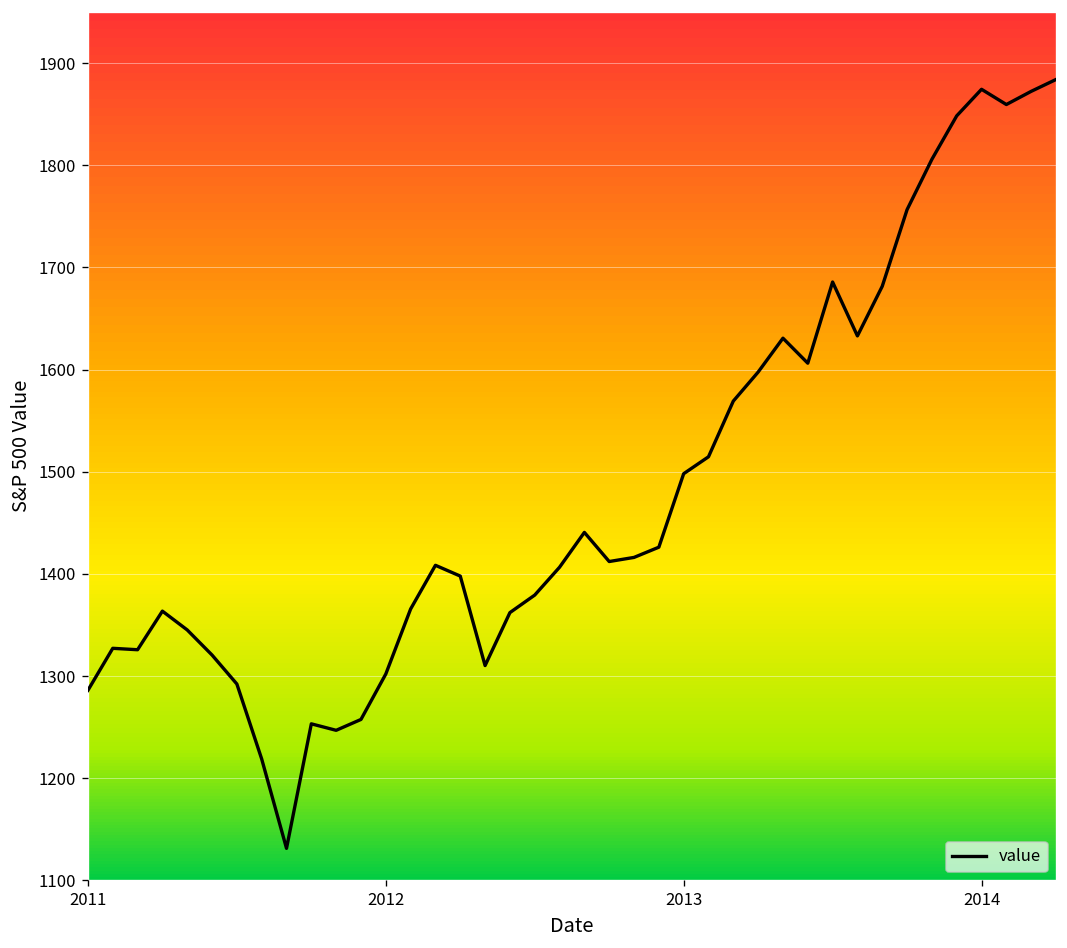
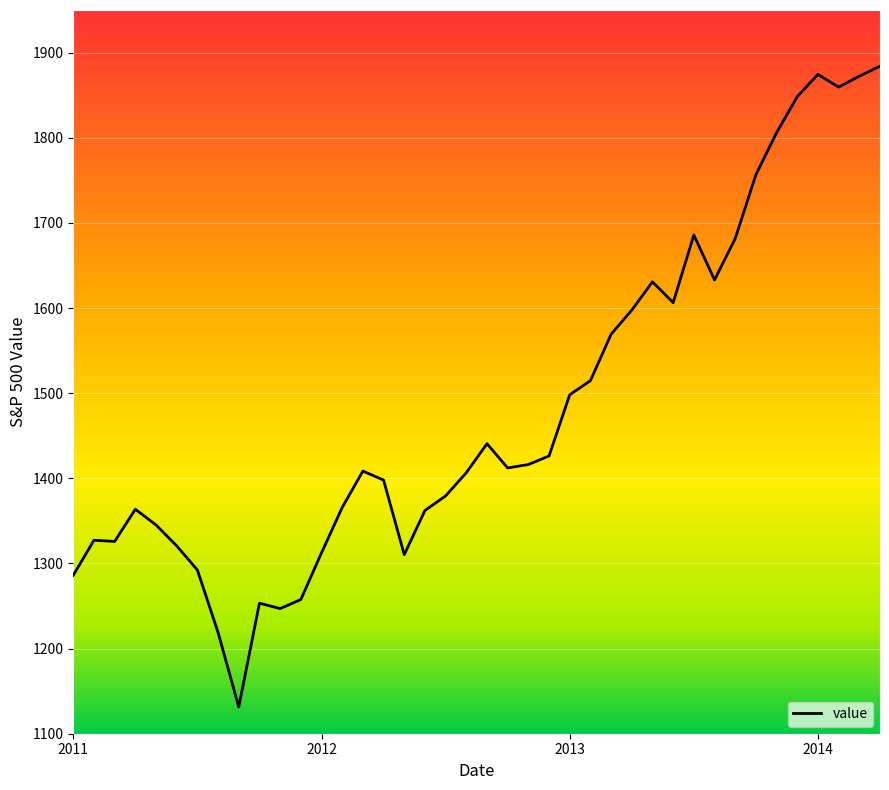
2012: 1300 -> 1310
